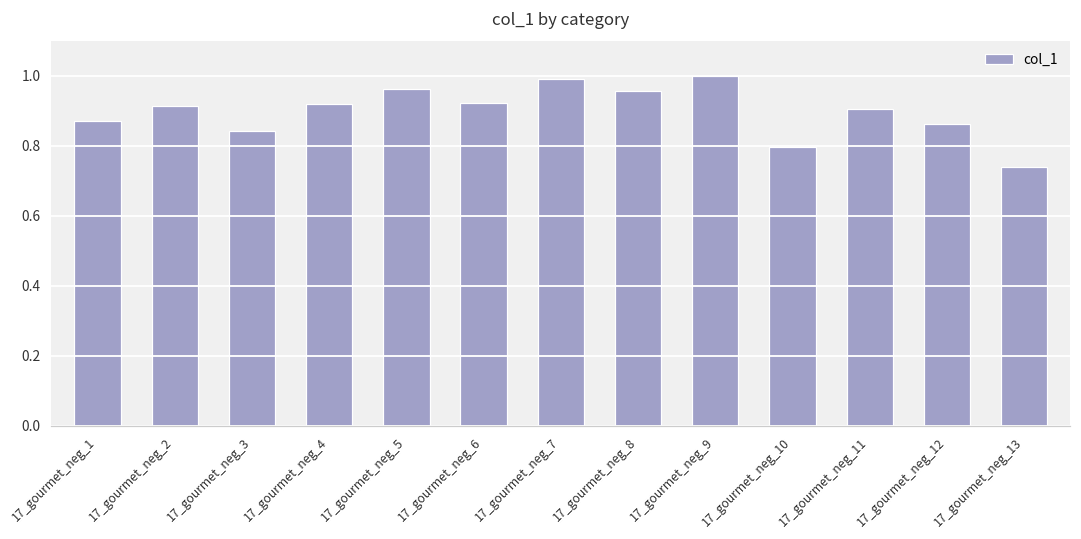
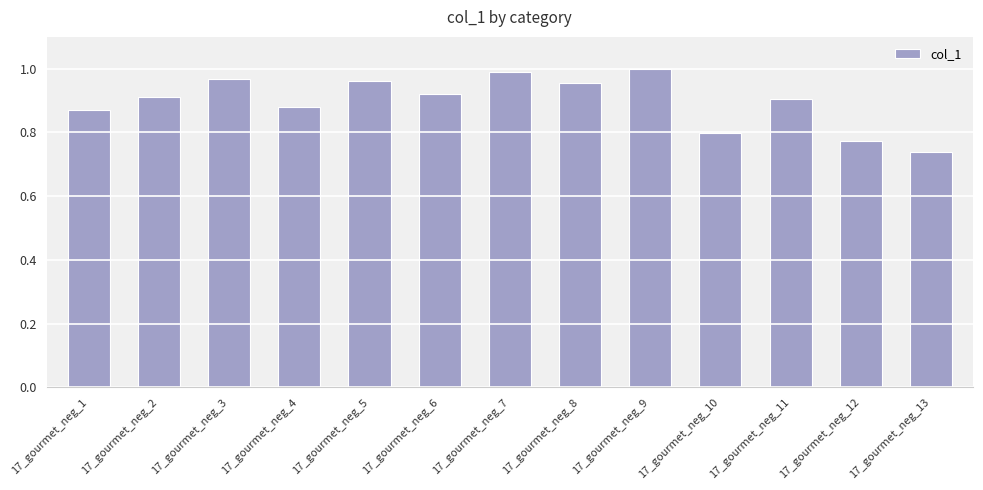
17_gourmet_neg_3: 0.84 -> 0.97
17_gourmet_neg_4: 0.92 -> 0.88
17_gourmet_neg_12: 0.86 -> 0.77
